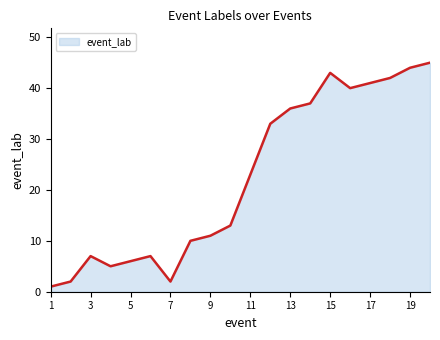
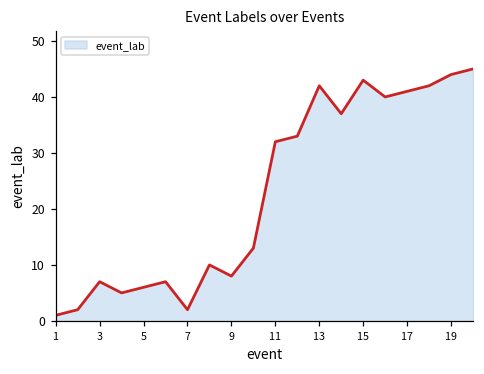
9: 11 -> 8
11: 23 -> 32
13: 36 -> 42
